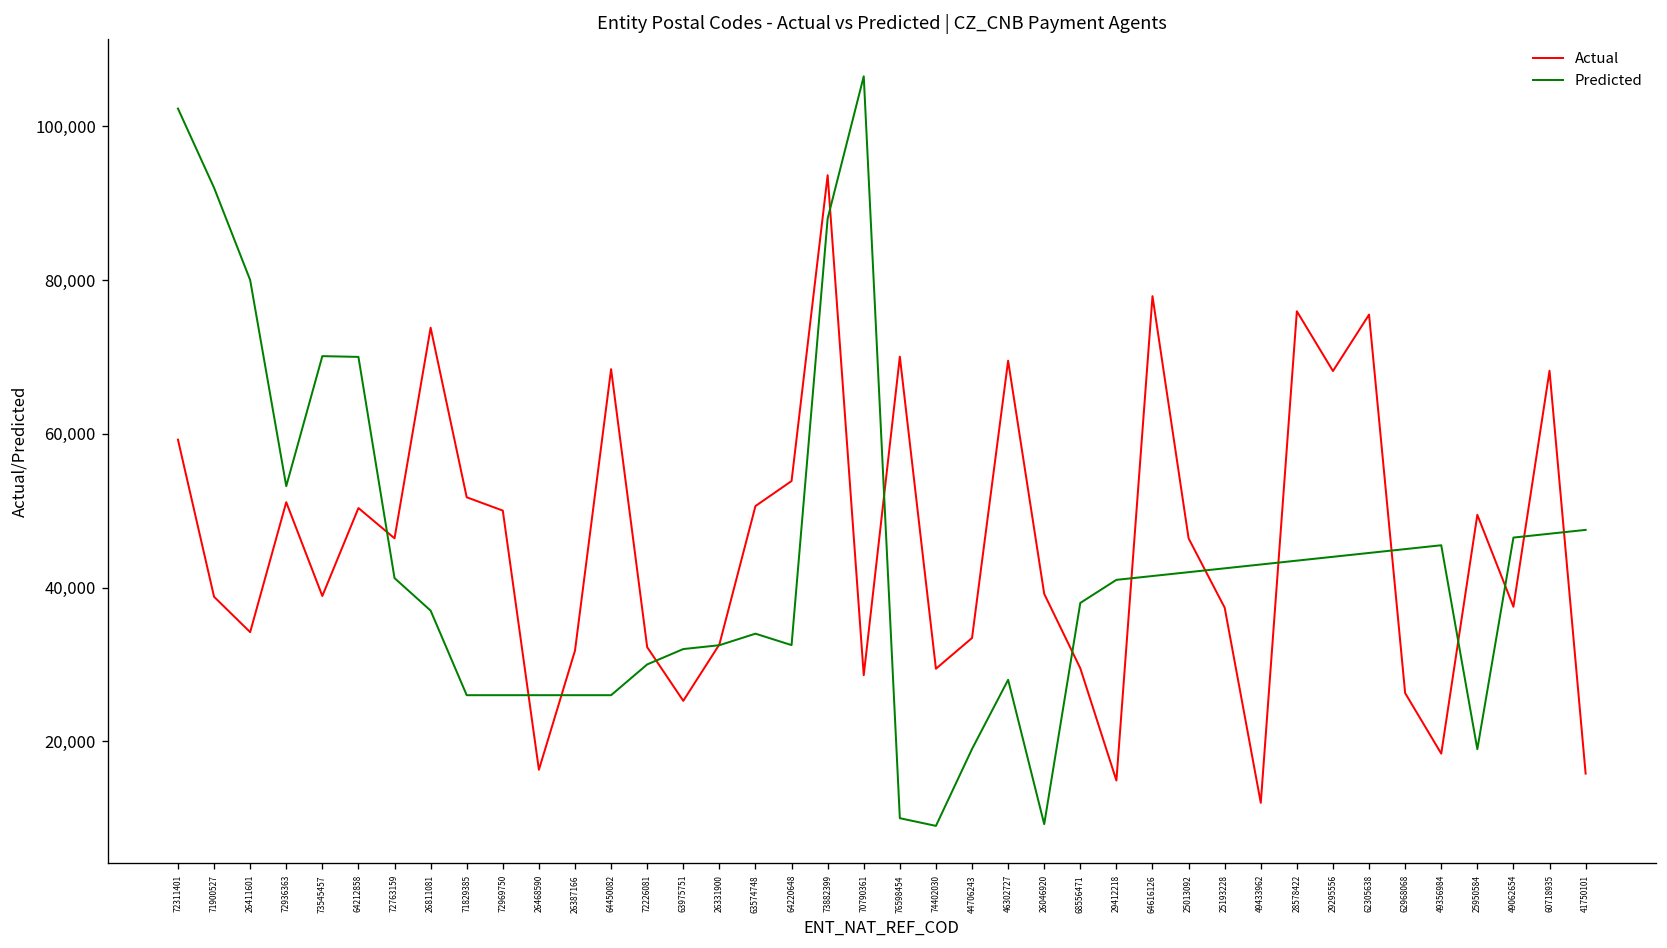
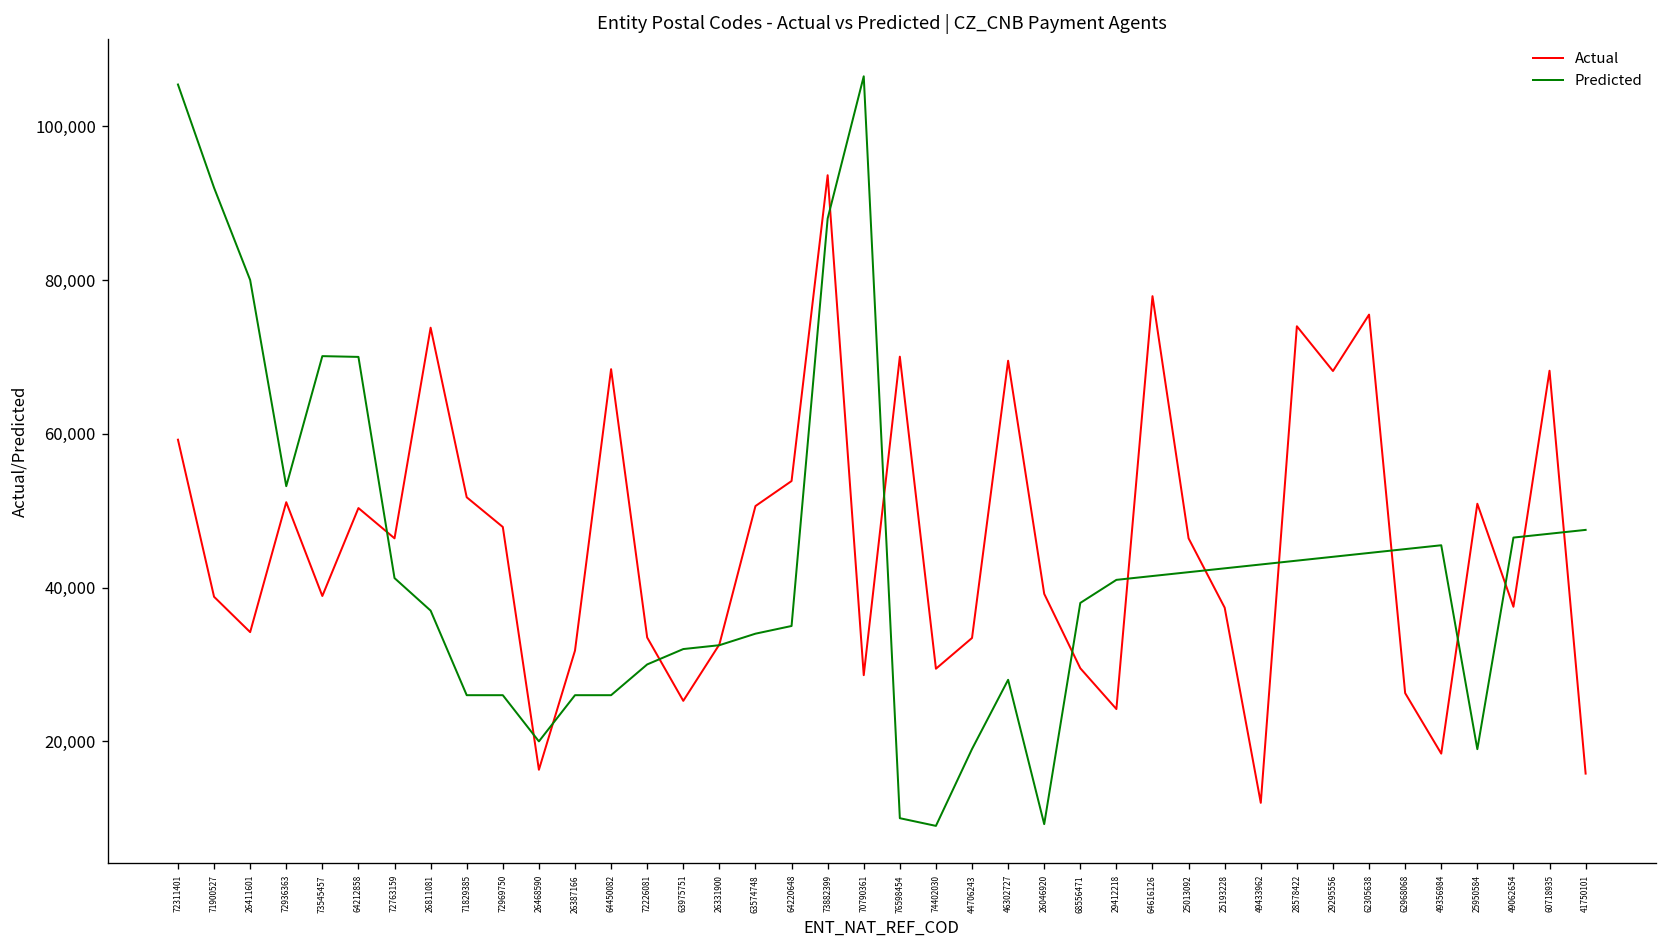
Predicted, 72311401: 102,000 -> 105,000
Actual, 72969750: 50,000 -> 48,000
Predicted, 26468590: 26,000 -> 20,000
Actual, 72226081: 32,000 -> 34,000
Predicted, 64220648: 33,000 -> 35,000
Actual, 29412218: 15,000 -> 24,000
Actual, 28578422: 76,000 -> 74,000
Actual, 25950584: 49,000 -> 51,000
